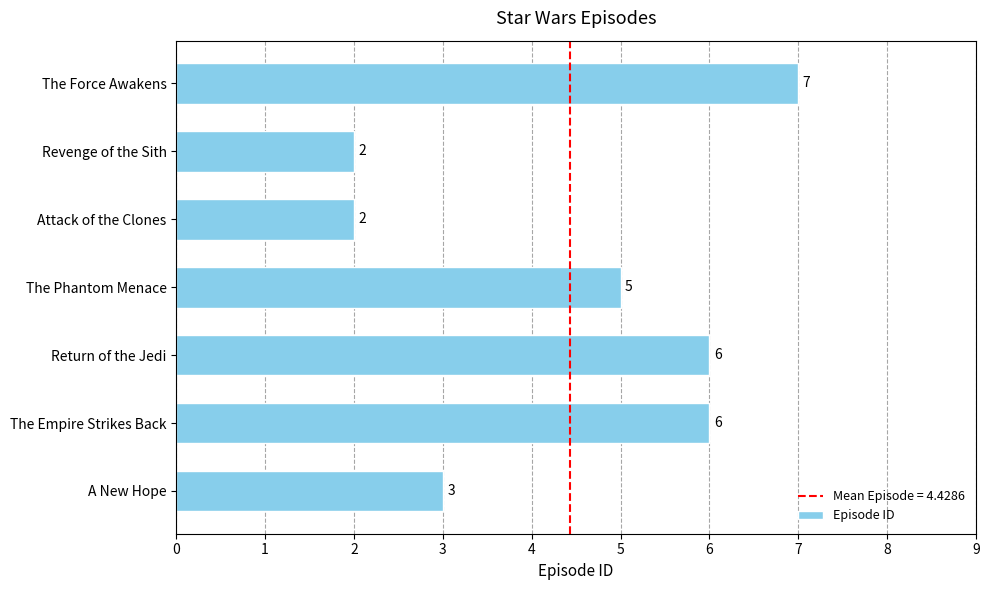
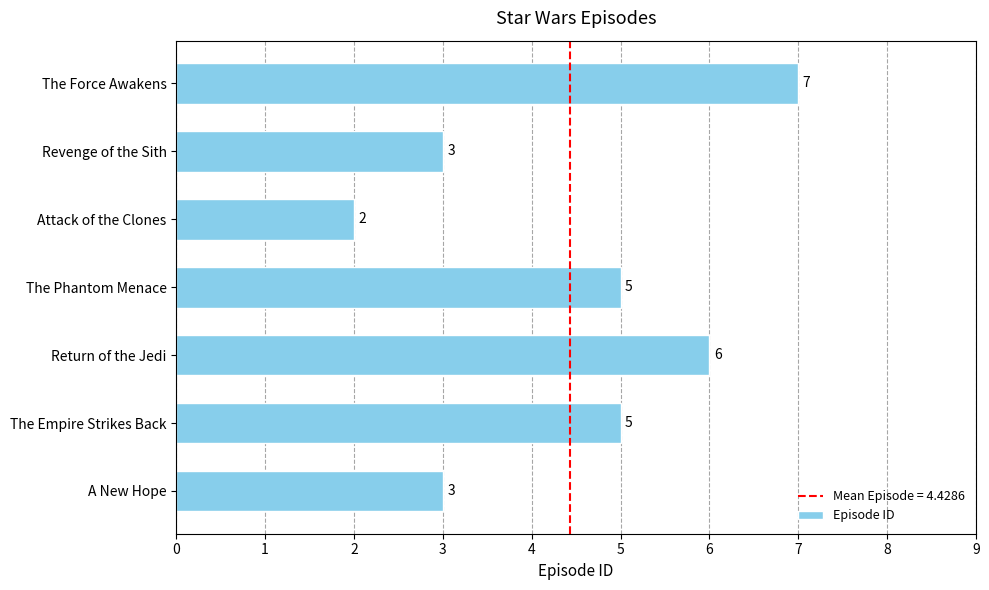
Revenge of the Sith: 2 -> 3
The Empire Strikes Back: 6 -> 5
